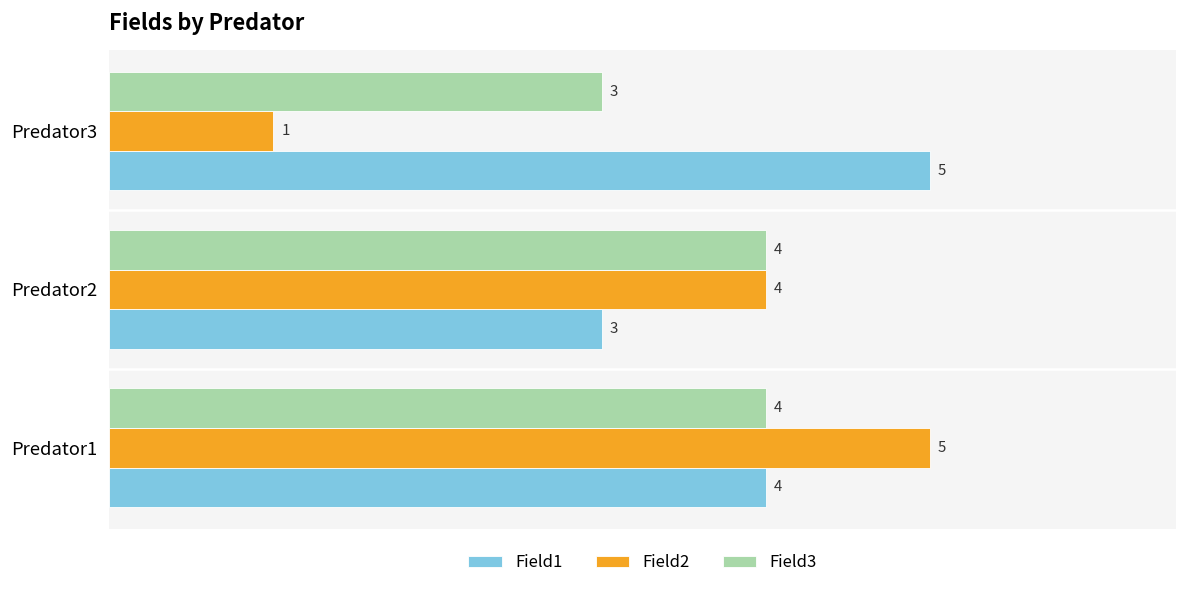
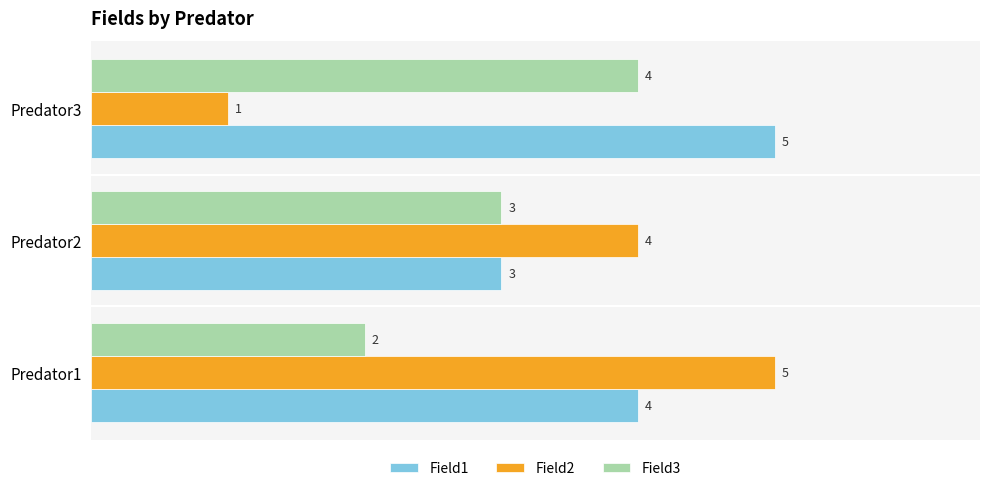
Field3, Predator3: 3 -> 4
Field3, Predator2: 4 -> 3
Field3, Predator1: 4 -> 2
